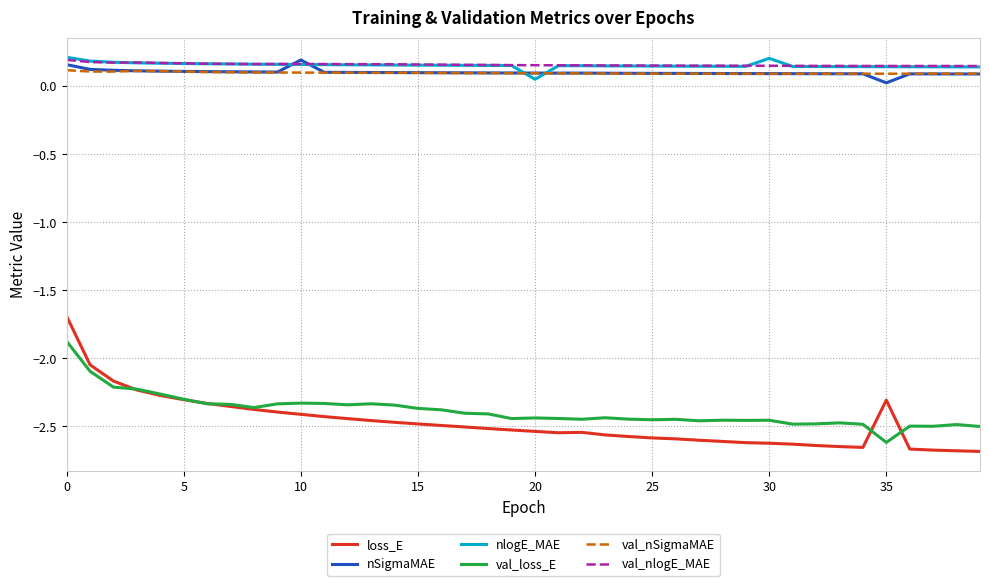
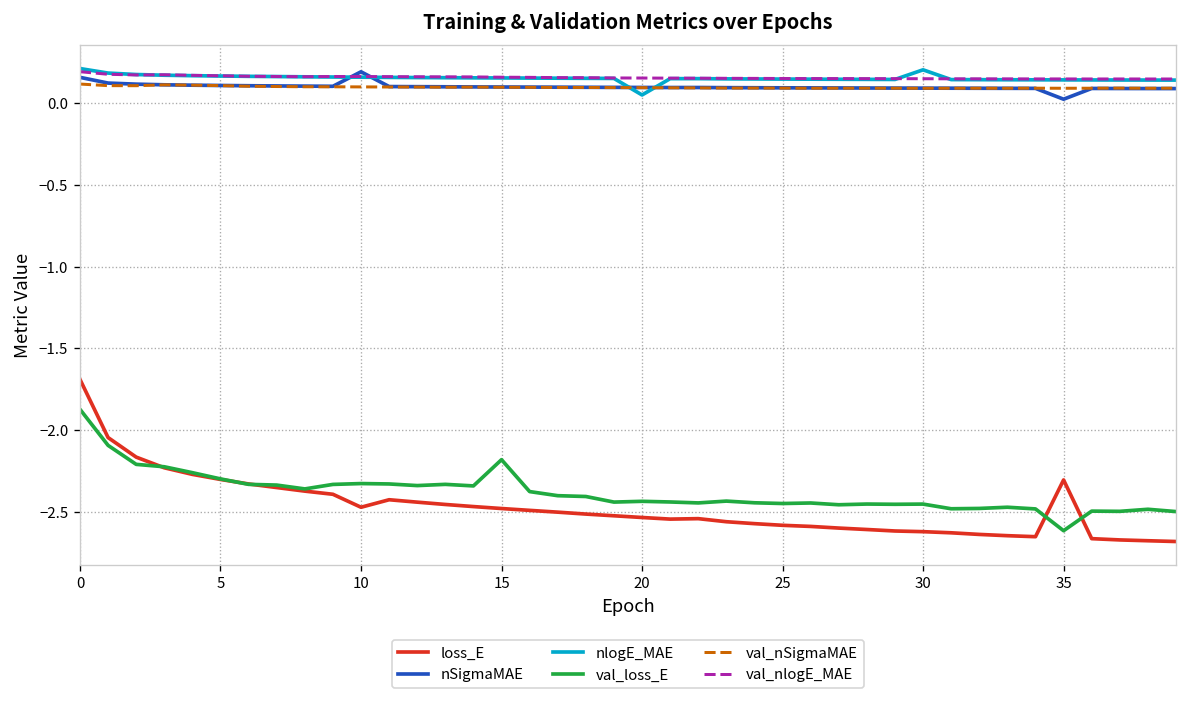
loss_E, 10: -2.41 -> -2.47
val_loss_E, 15: -2.37 -> -2.18
